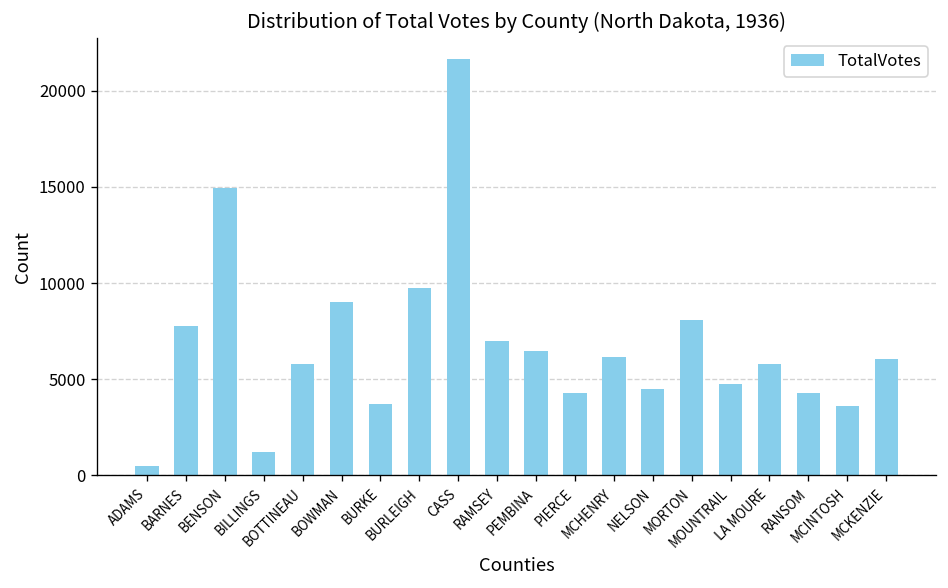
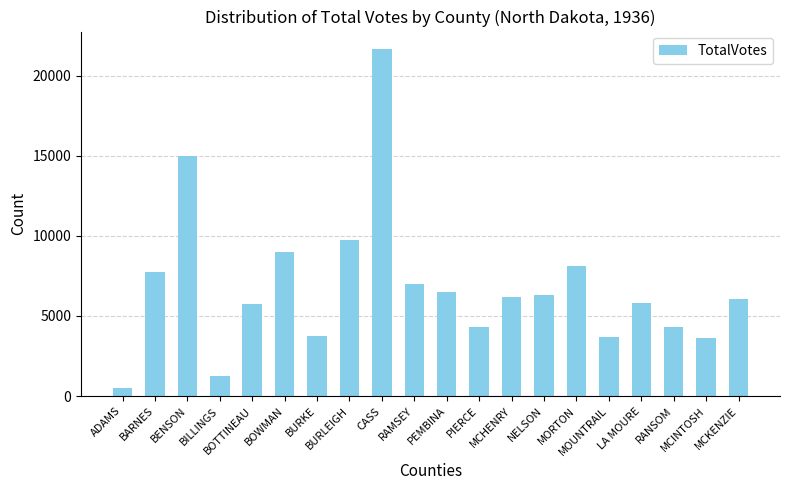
NELSON: 4500 -> 6300
MOUNTRAIL: 4800 -> 3700
